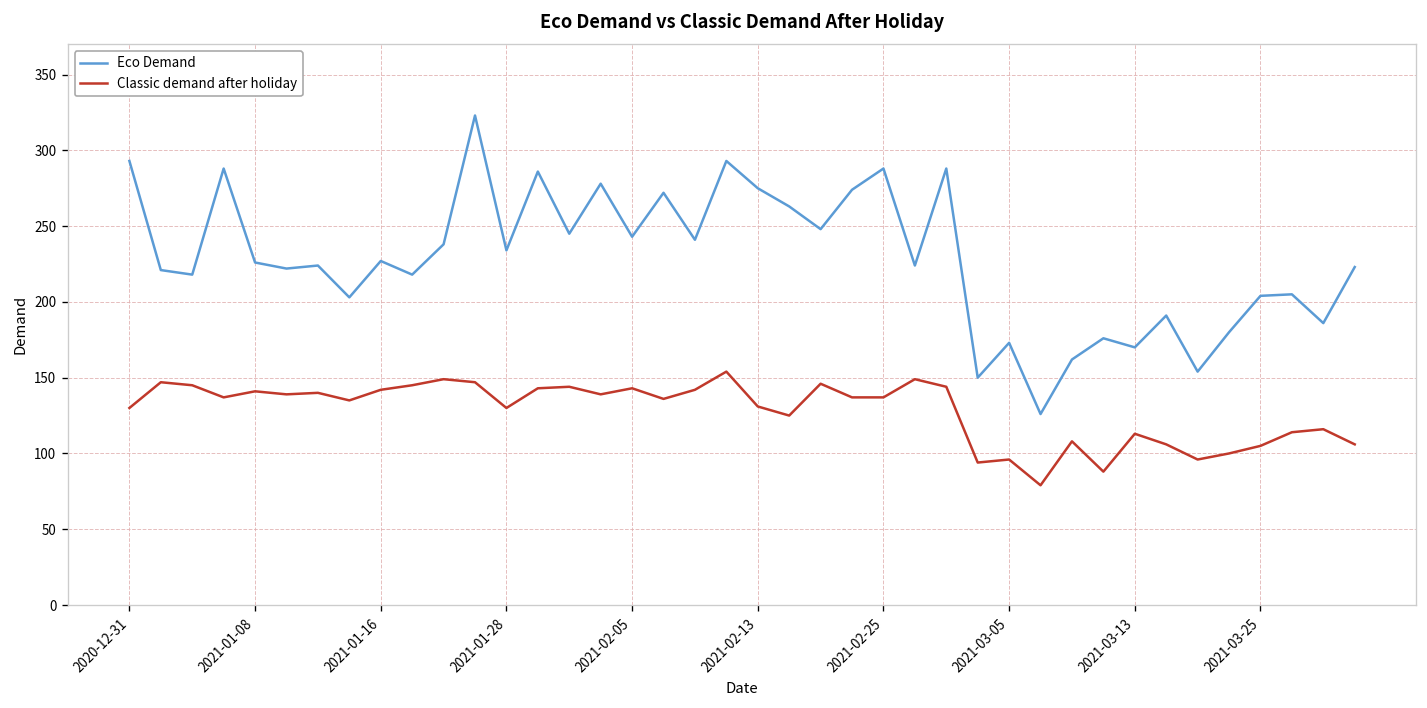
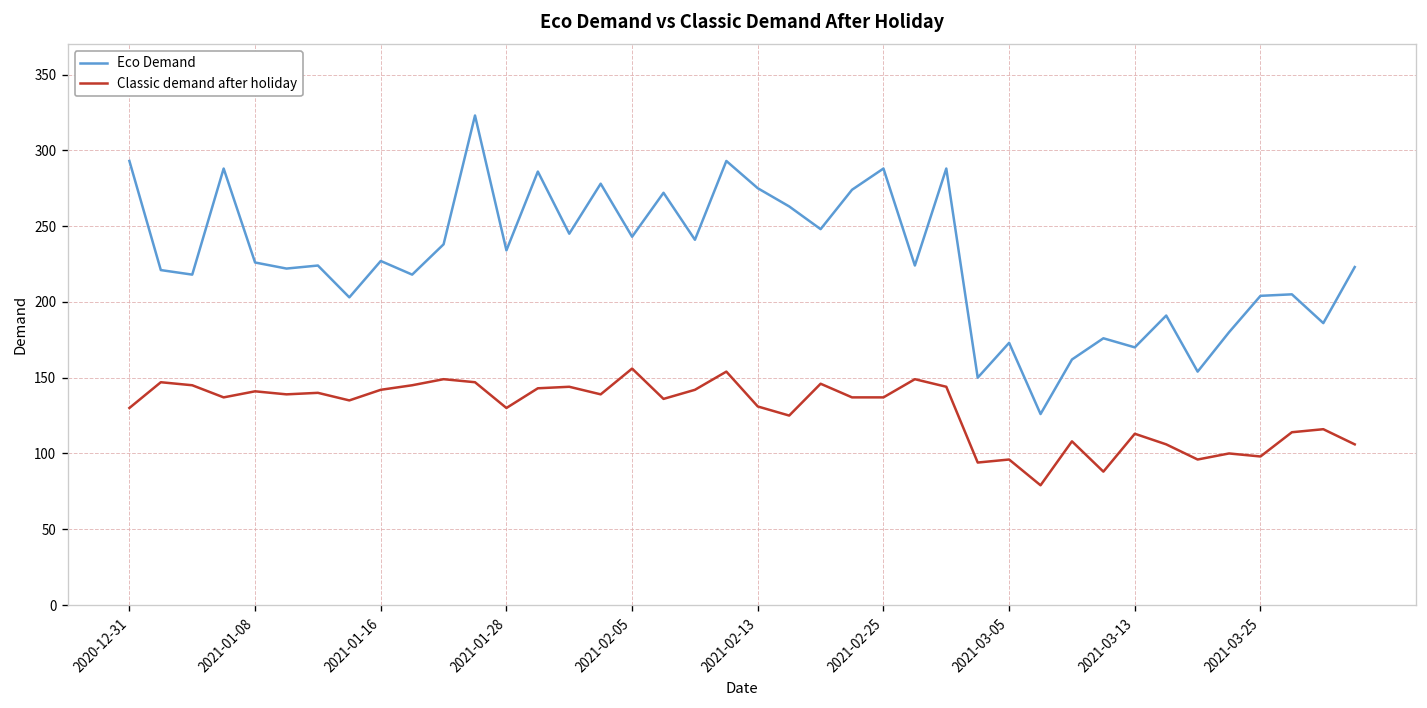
Classic demand after holiday, 2021-02-05: 143 -> 156
Classic demand after holiday, 2021-03-25: 105 -> 98
